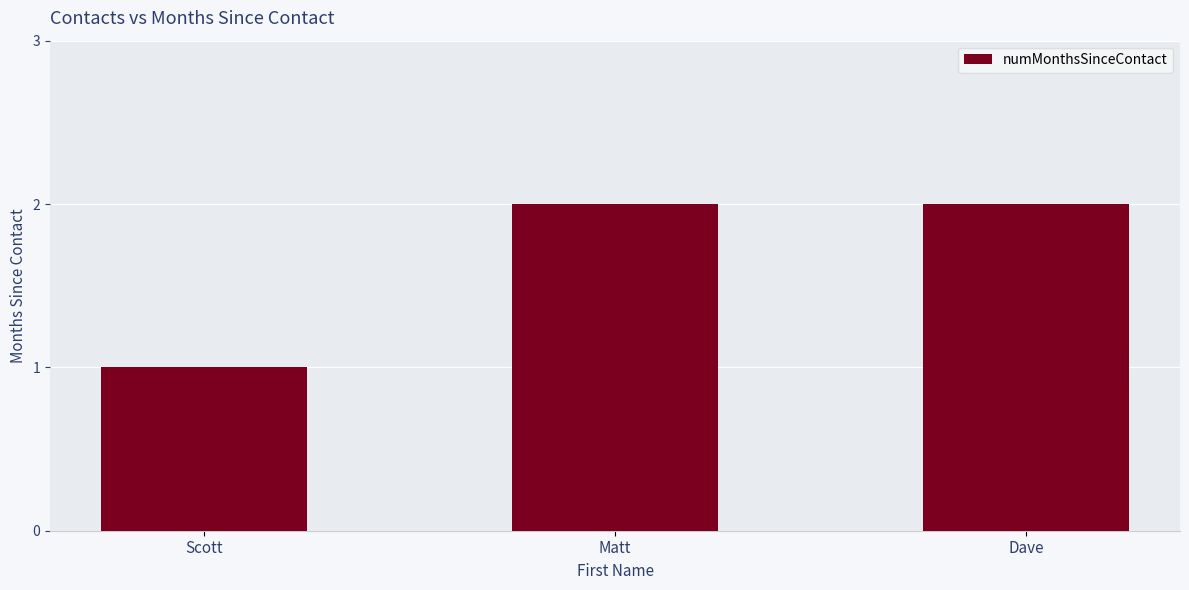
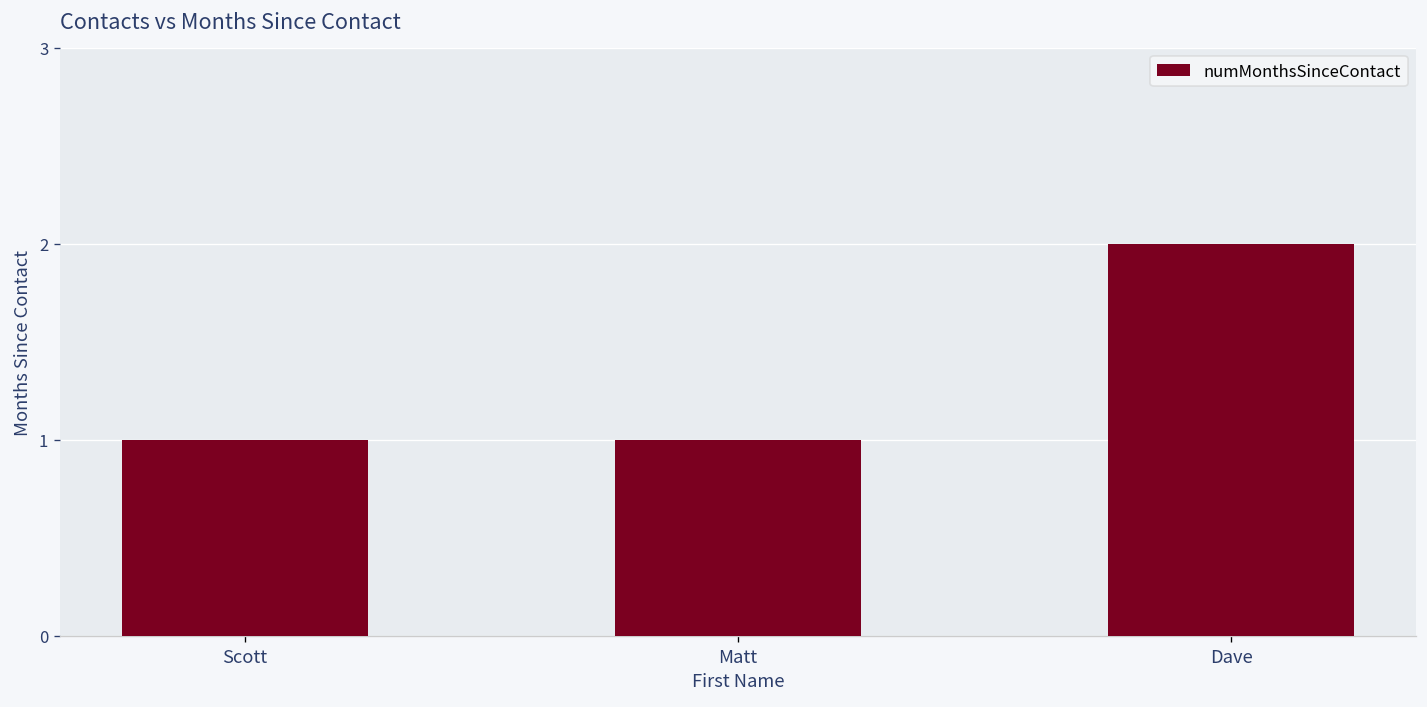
Matt: 2 -> 1
